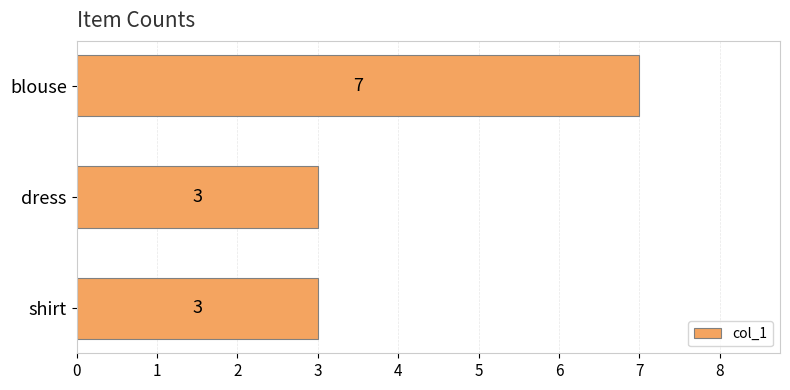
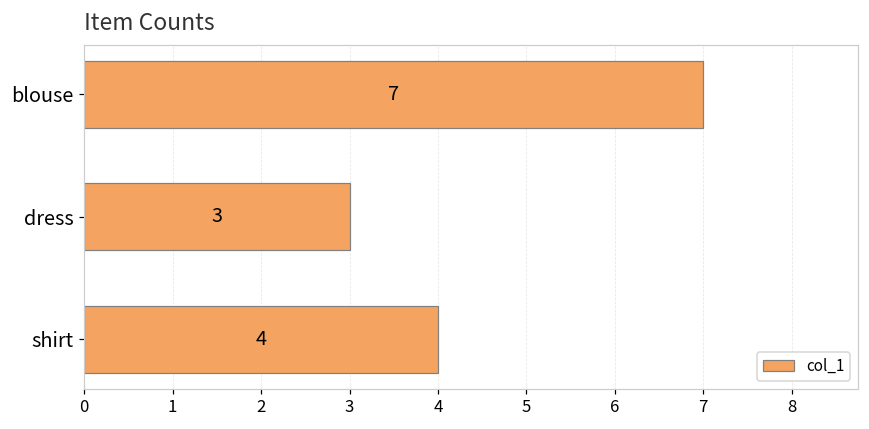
shirt: 3 -> 4
